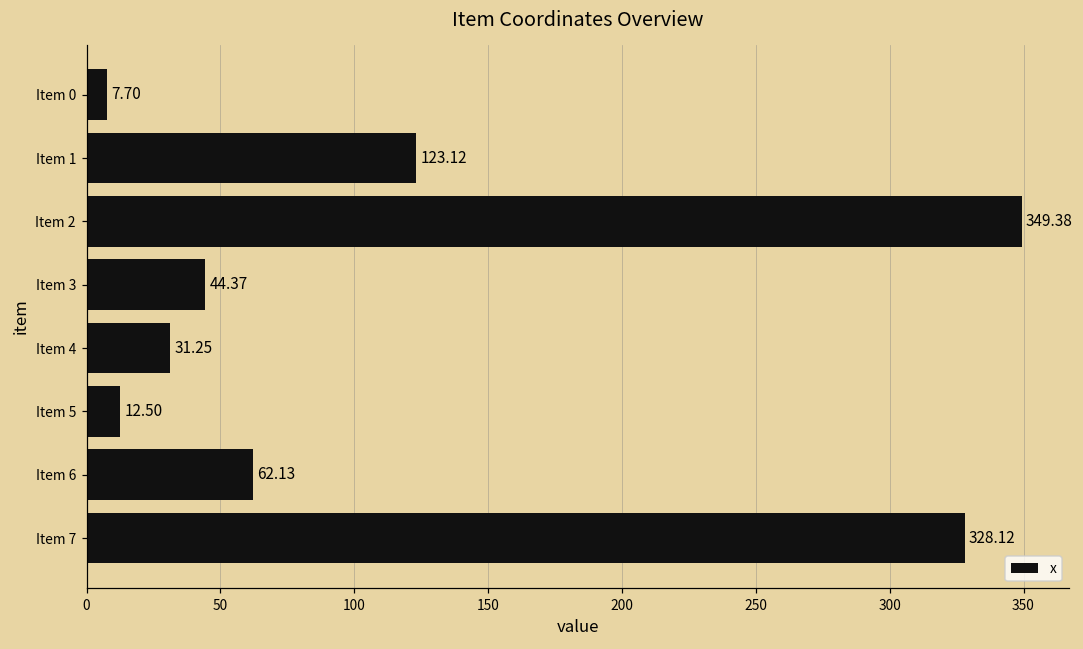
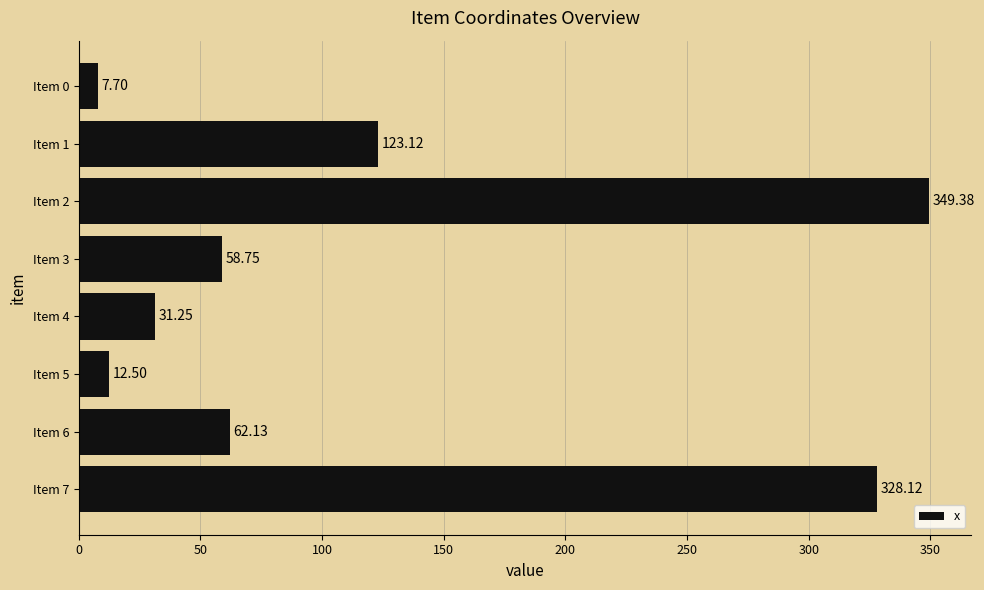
Item 3: 44.37 -> 58.75
